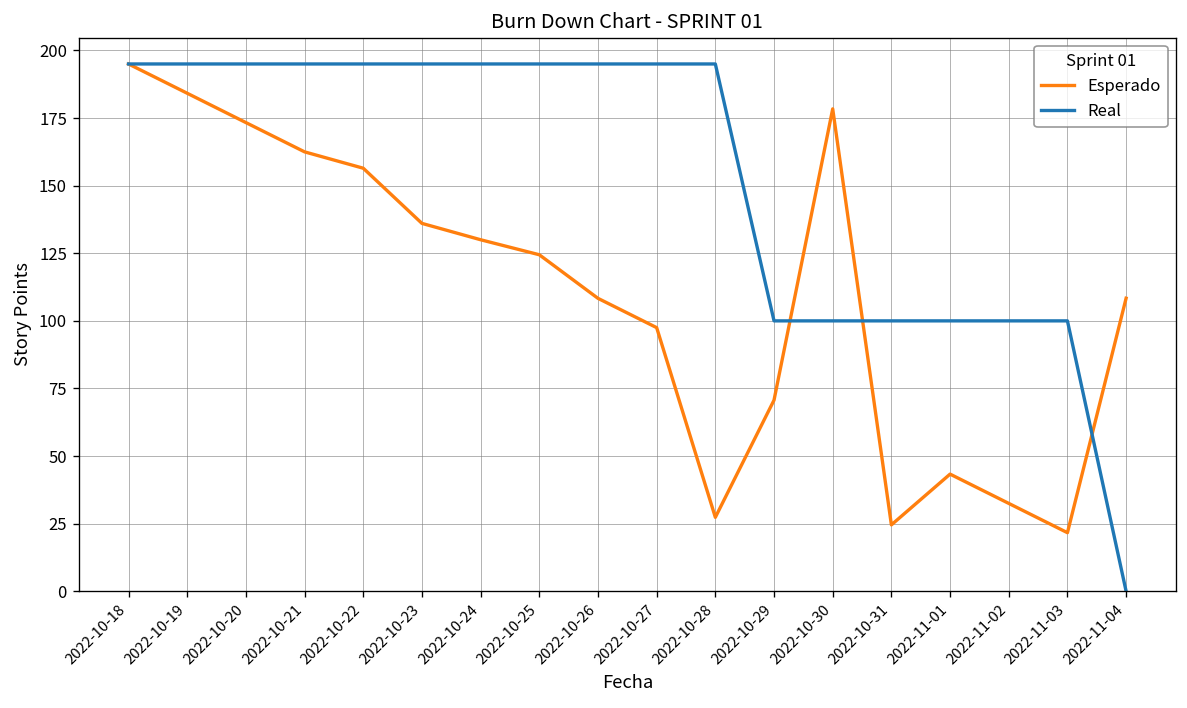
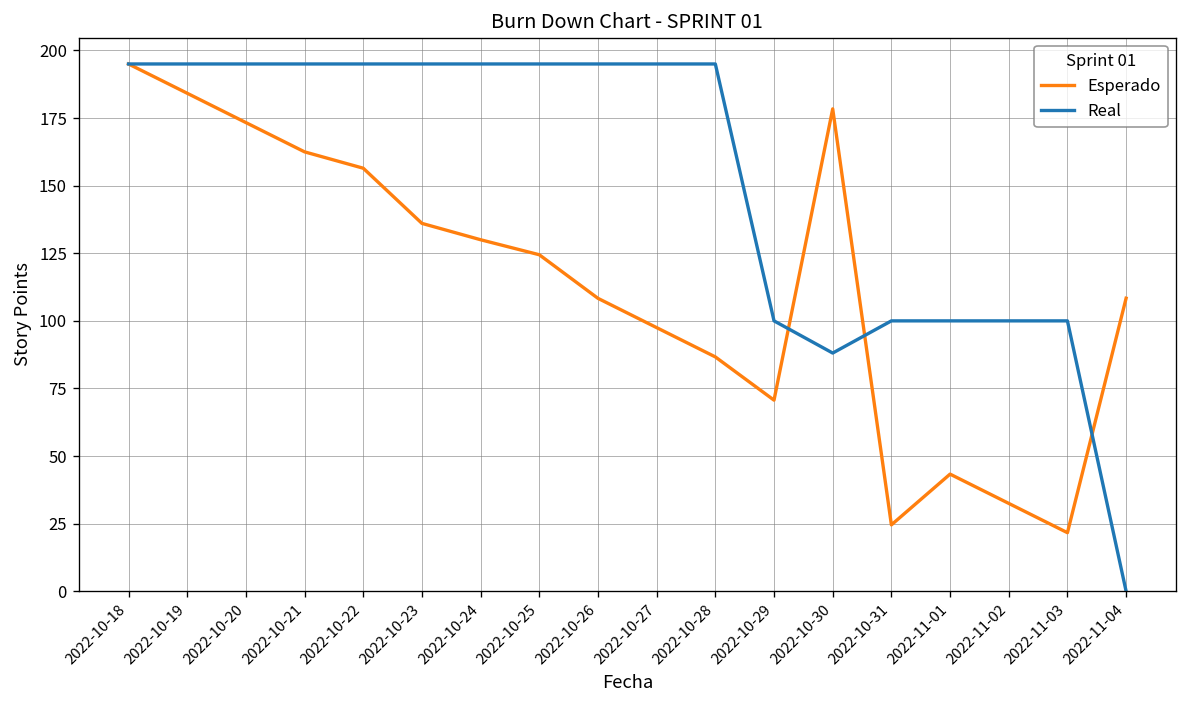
Esperado, 2022-10-28: 27 -> 87
Real, 2022-10-30: 100 -> 88
